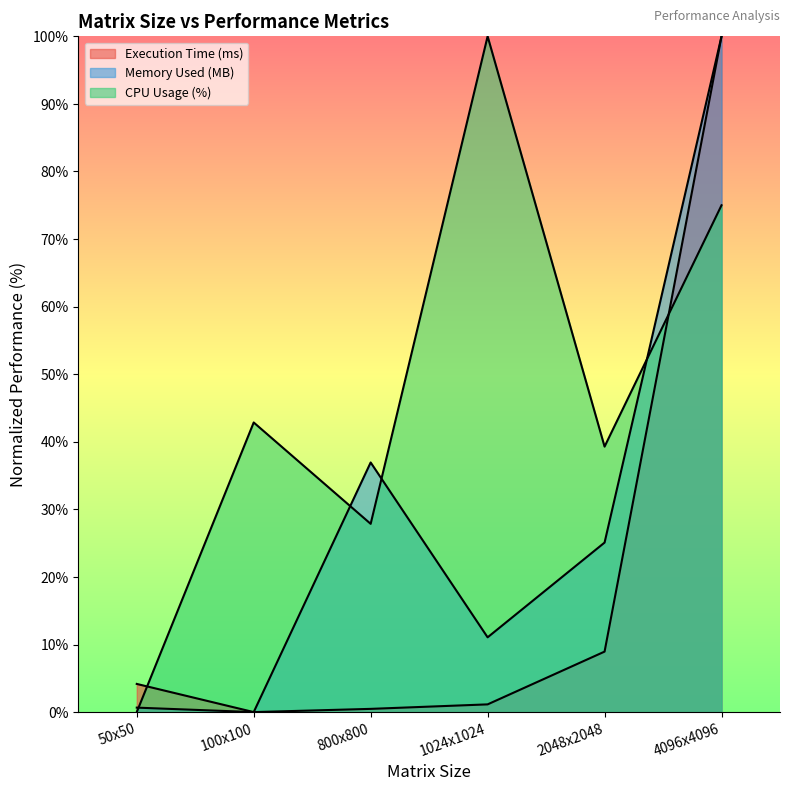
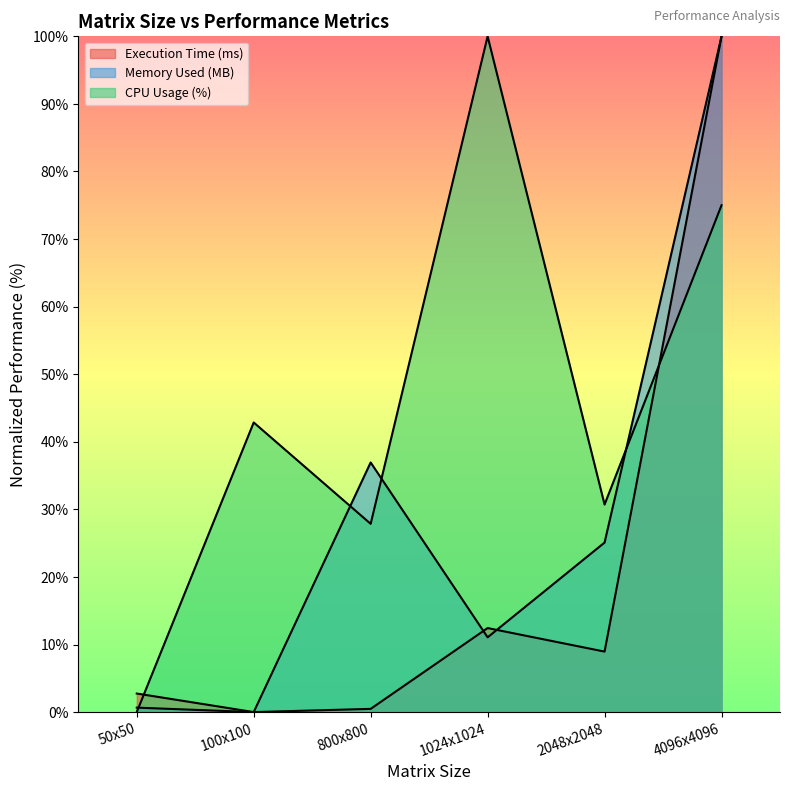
Execution Time (ms), 50x50: 4% -> 3%
Execution Time (ms), 1024x1024: 1% -> 12%
CPU Usage (%), 2048x2048: 39% -> 31%
